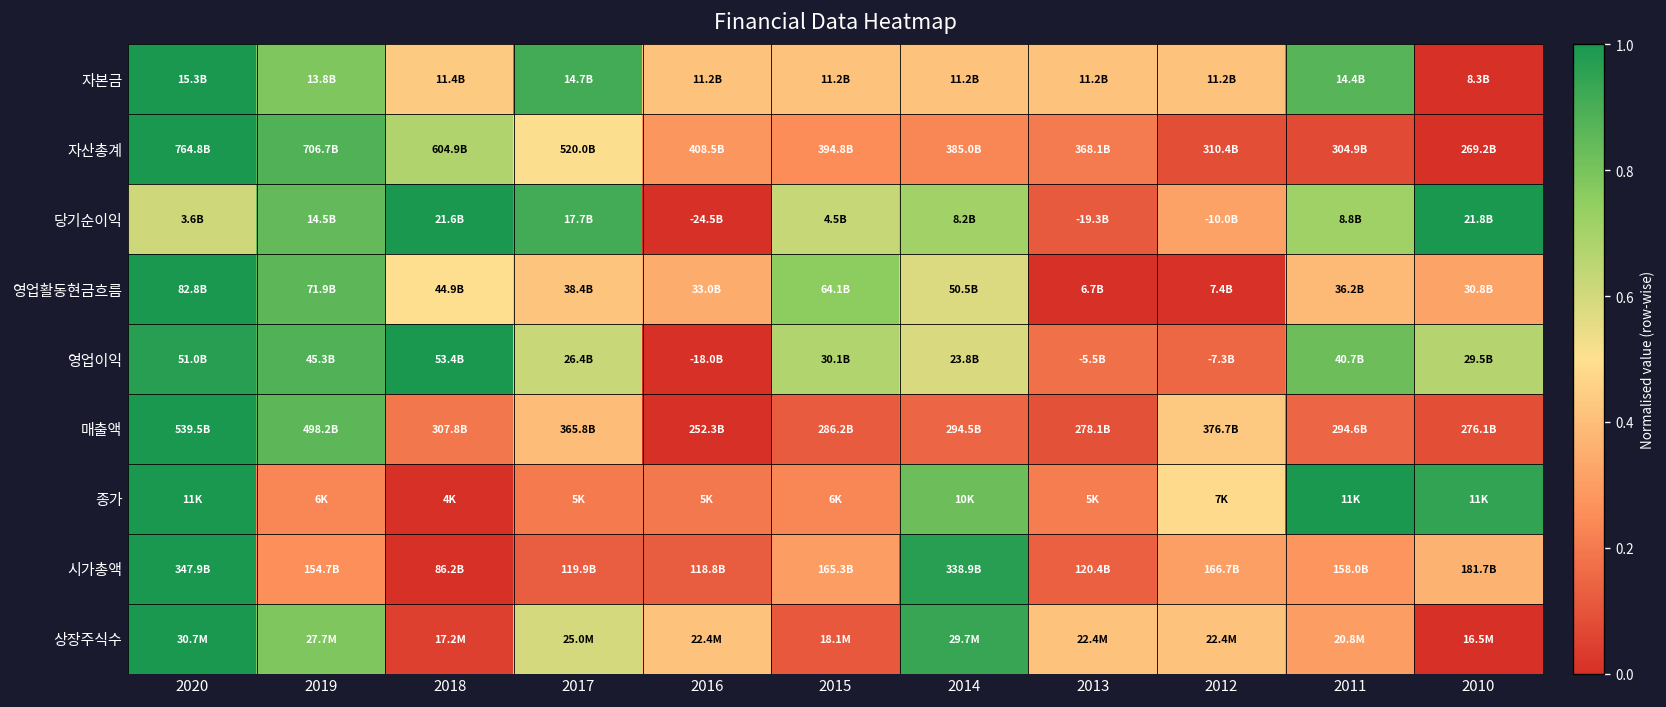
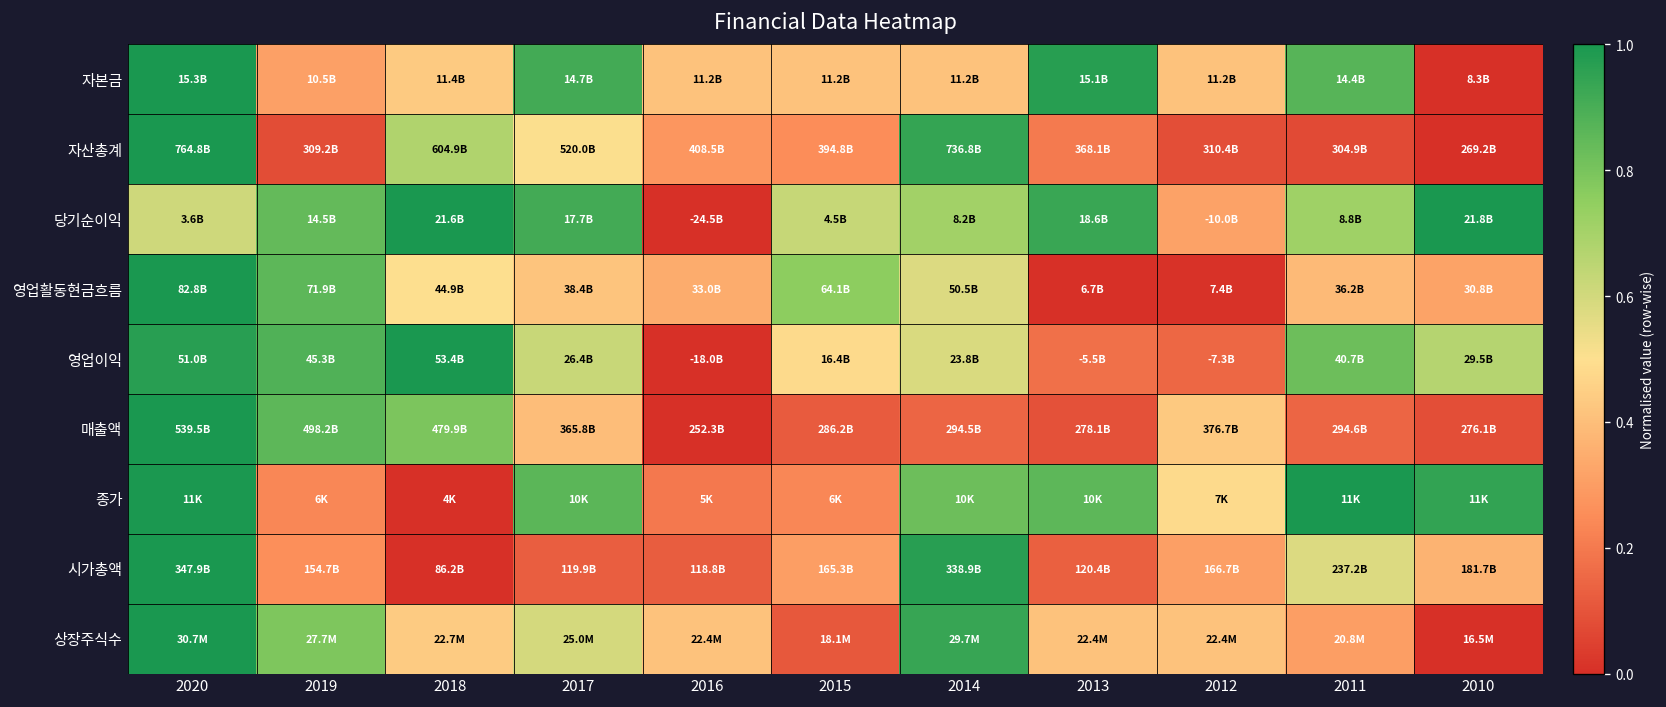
자본금, 2019: 13.8B -> 10.5B
자본금, 2013: 11.2B -> 15.1B
자산총계, 2019: 706.7B -> 309.2B
자산총계, 2014: 385.0B -> 736.8B
당기순이익, 2013: -19.3B -> 18.6B
영업이익, 2015: 30.1B -> 16.4B
매출액, 2018: 307.8B -> 479.9B
종가, 2017: 5K -> 10K
종가, 2013: 5K -> 10K
시가총액, 2011: 158.0B -> 237.2B
상장주식수, 2018: 17.2M -> 22.7M
